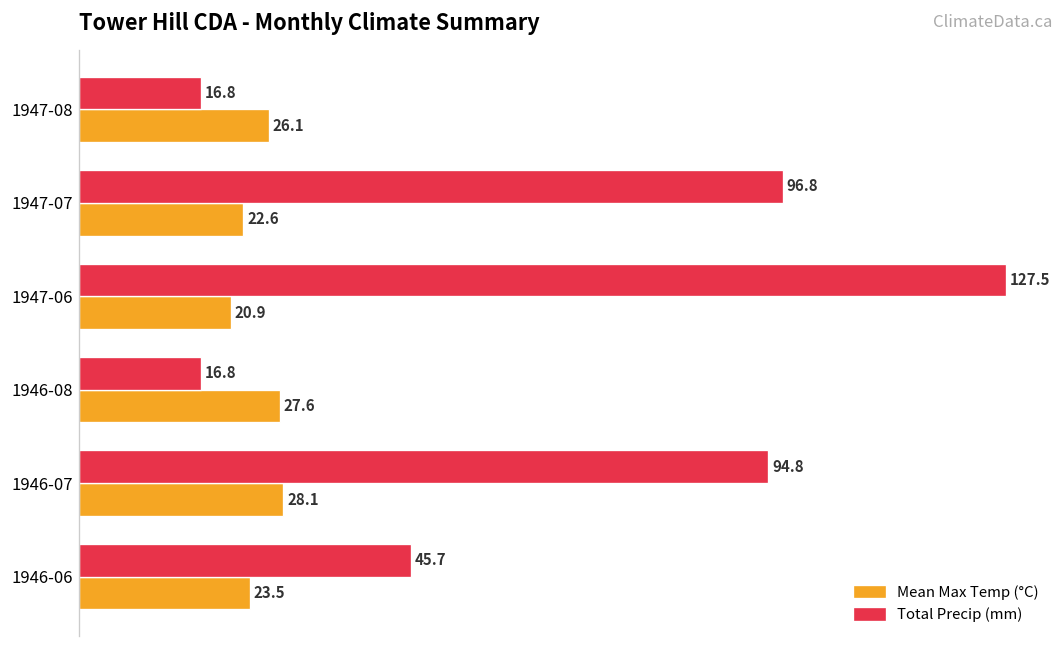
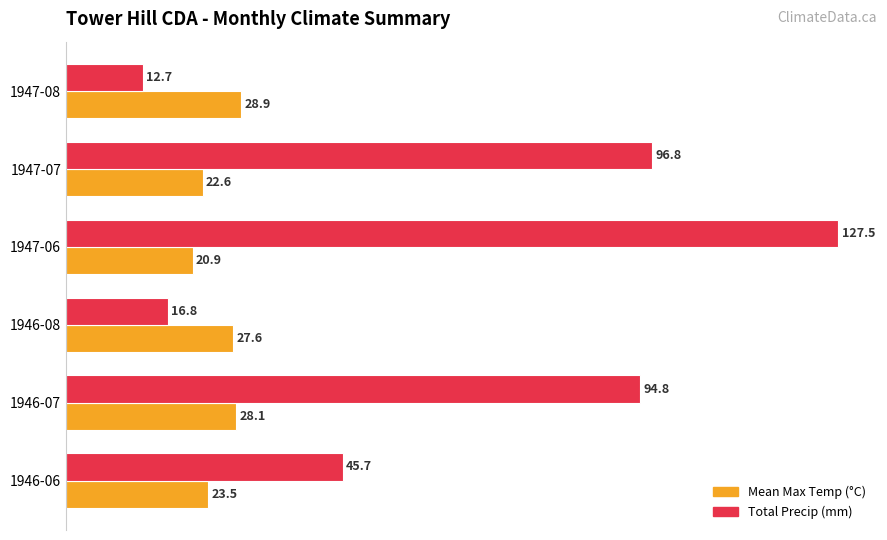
Total Precip (mm), 1947-08: 16.8 -> 12.7
Mean Max Temp (°C), 1947-08: 26.1 -> 28.9
